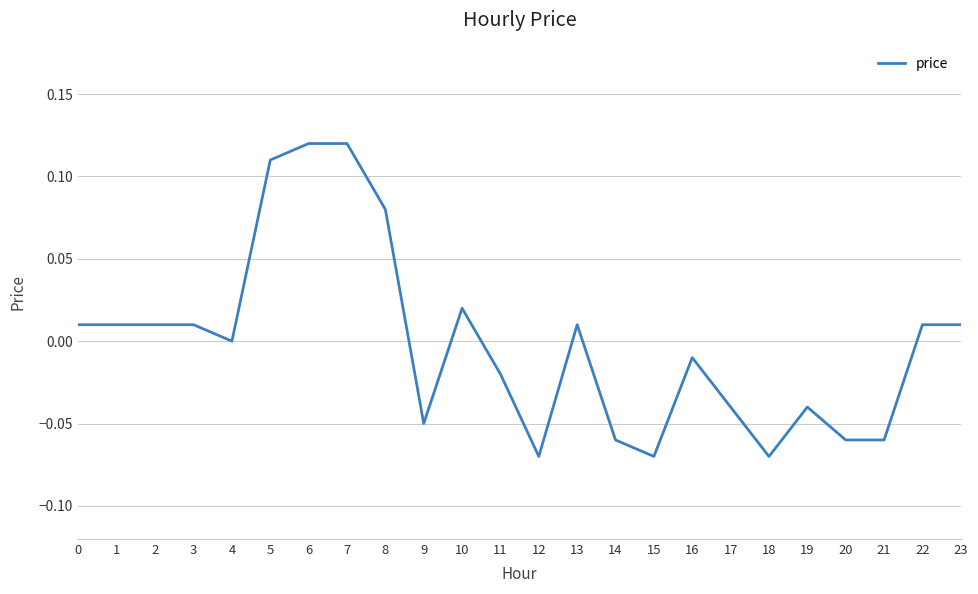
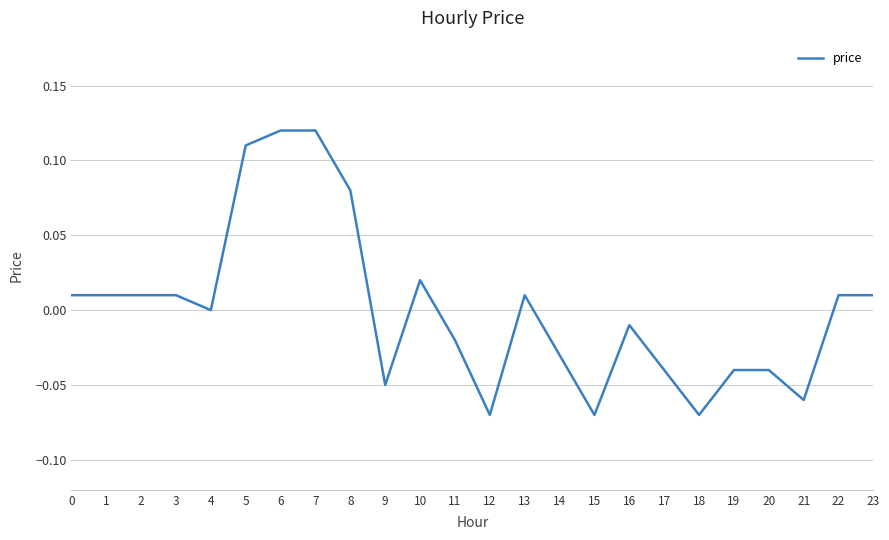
14: -0.06 -> -0.03
20: -0.06 -> -0.04
